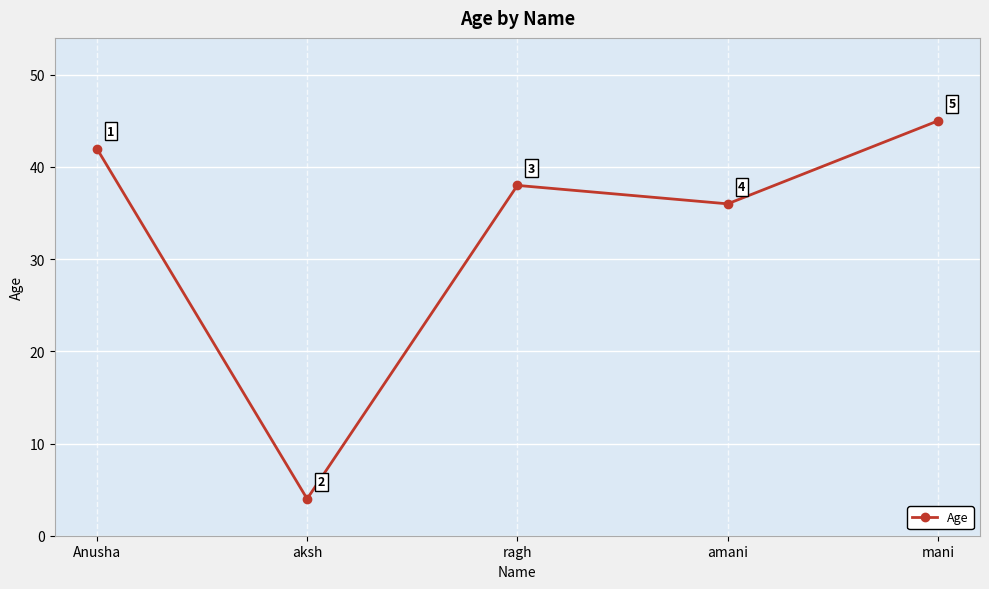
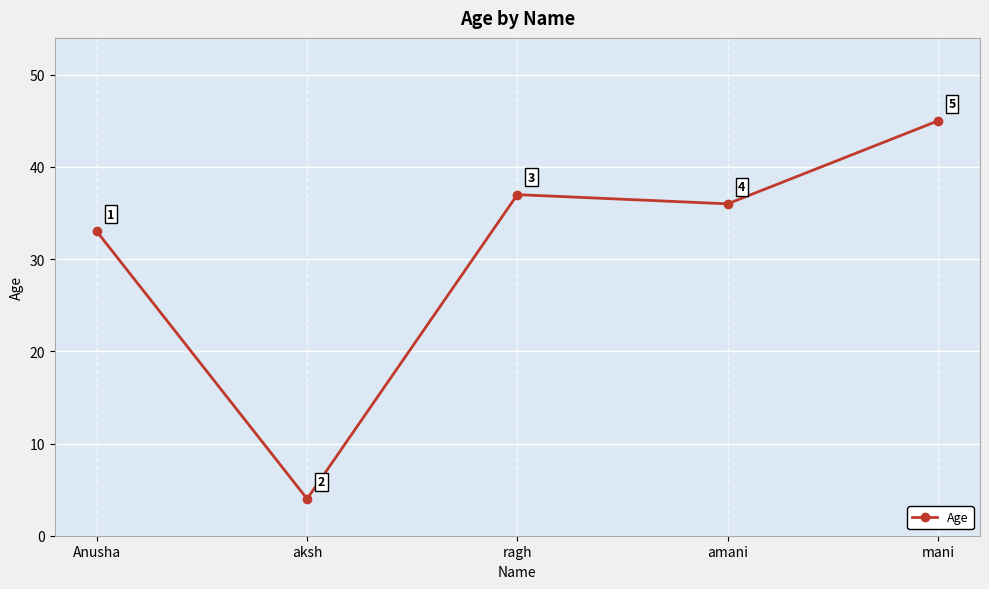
Anusha: 42 -> 33
ragh: 38 -> 37
